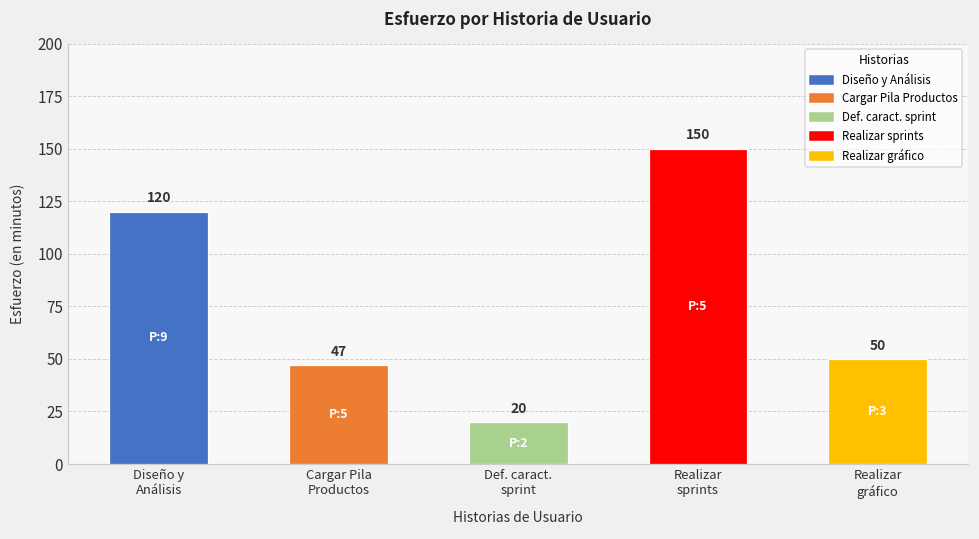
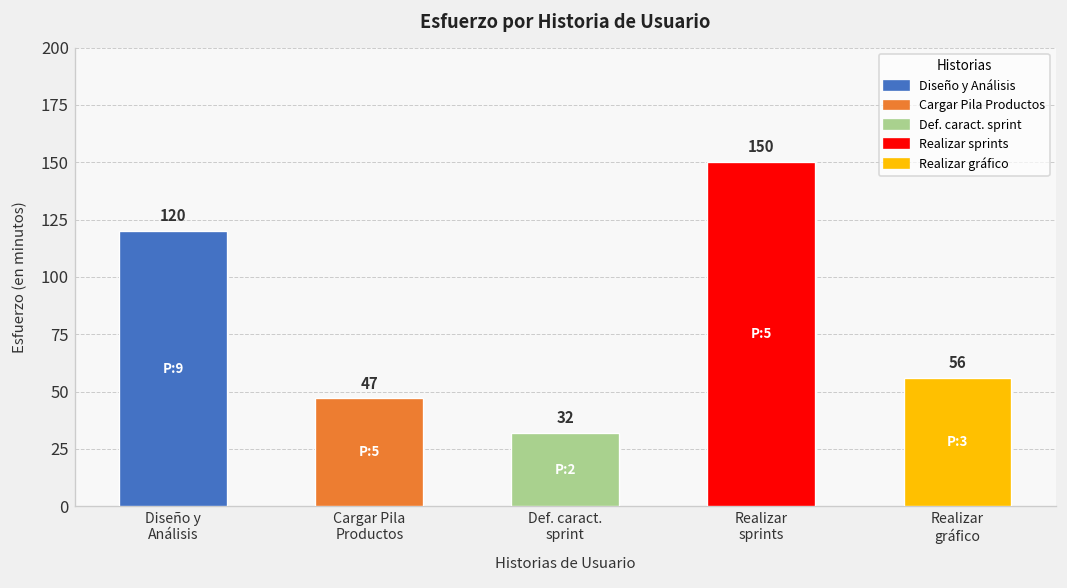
Def. caract. sprint: 20 -> 32
Realizar gráfico: 50 -> 56
